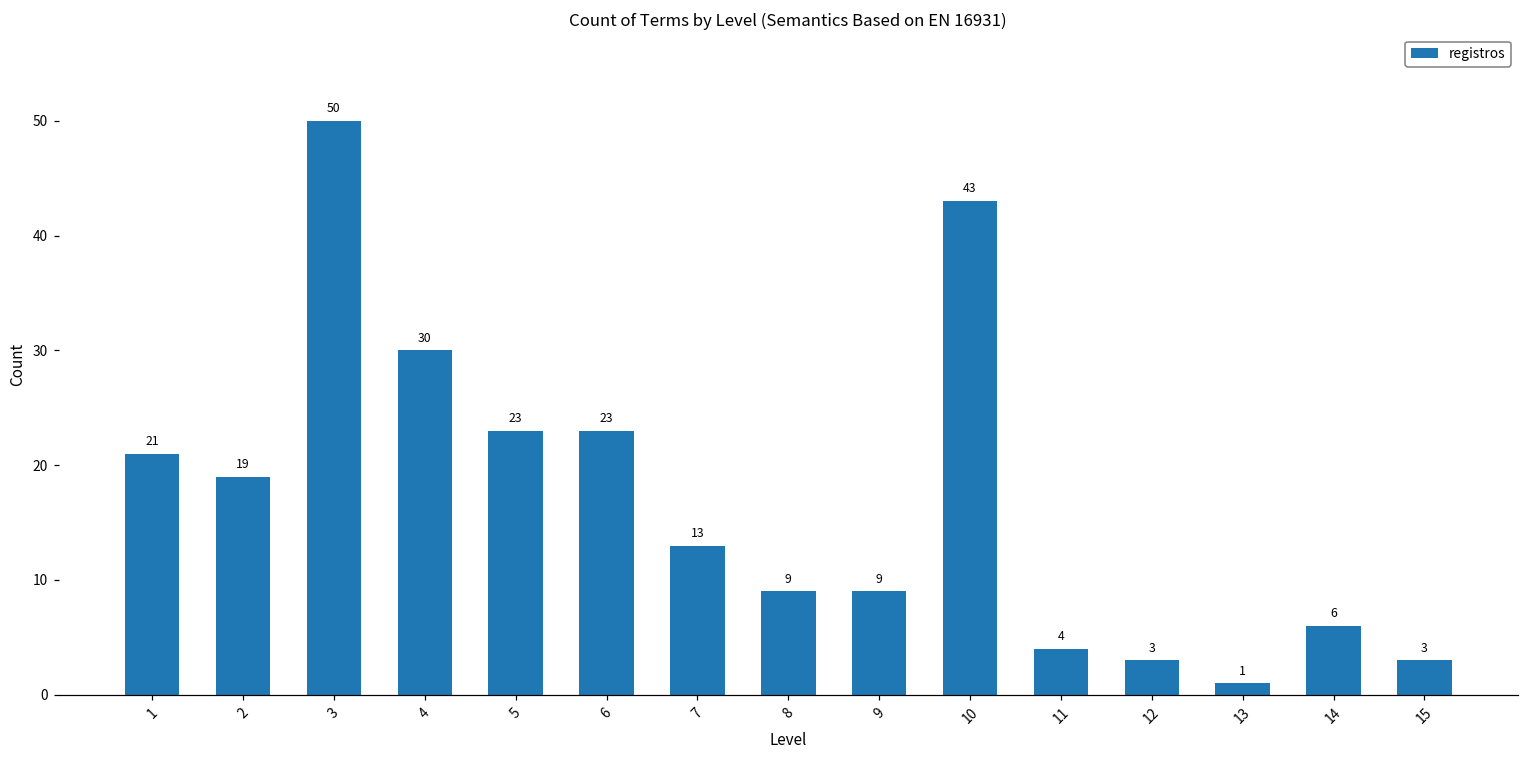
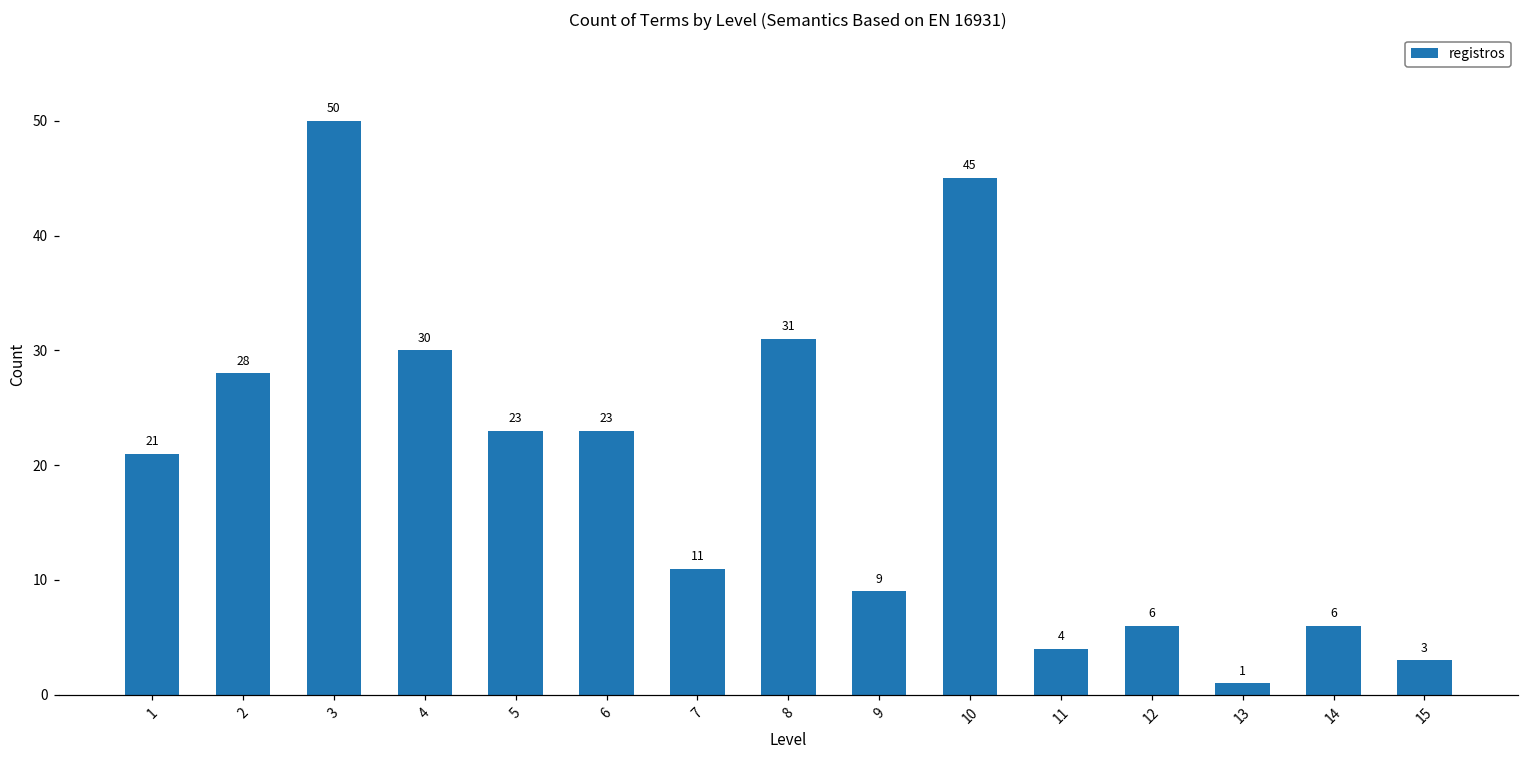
2: 19 -> 28
7: 13 -> 11
8: 9 -> 31
10: 43 -> 45
12: 3 -> 6
